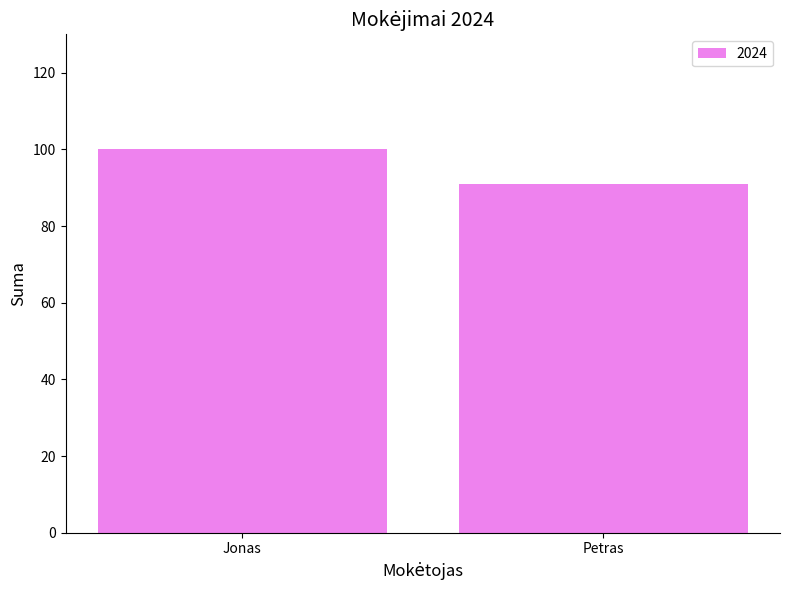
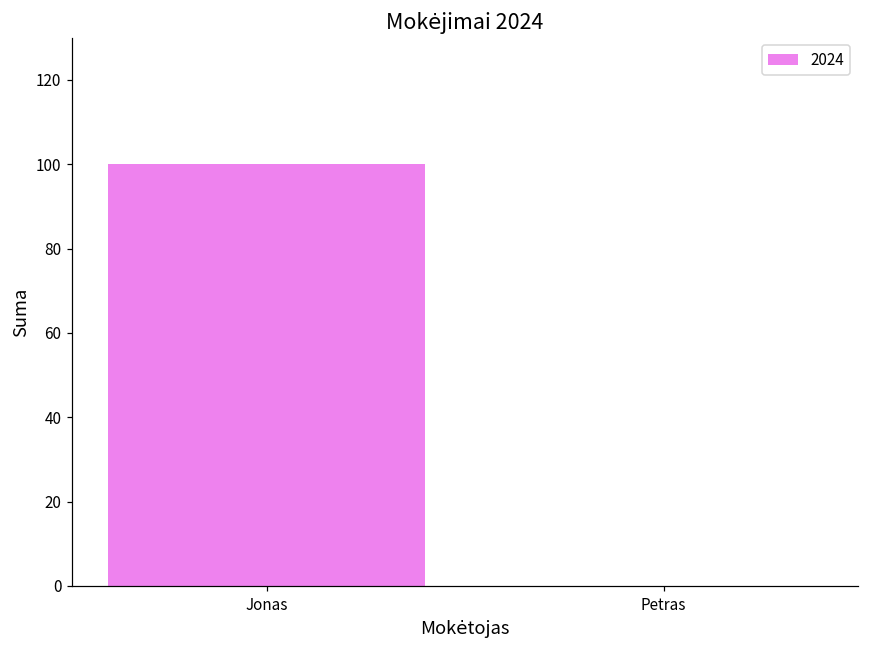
Petras: 91 -> 0
